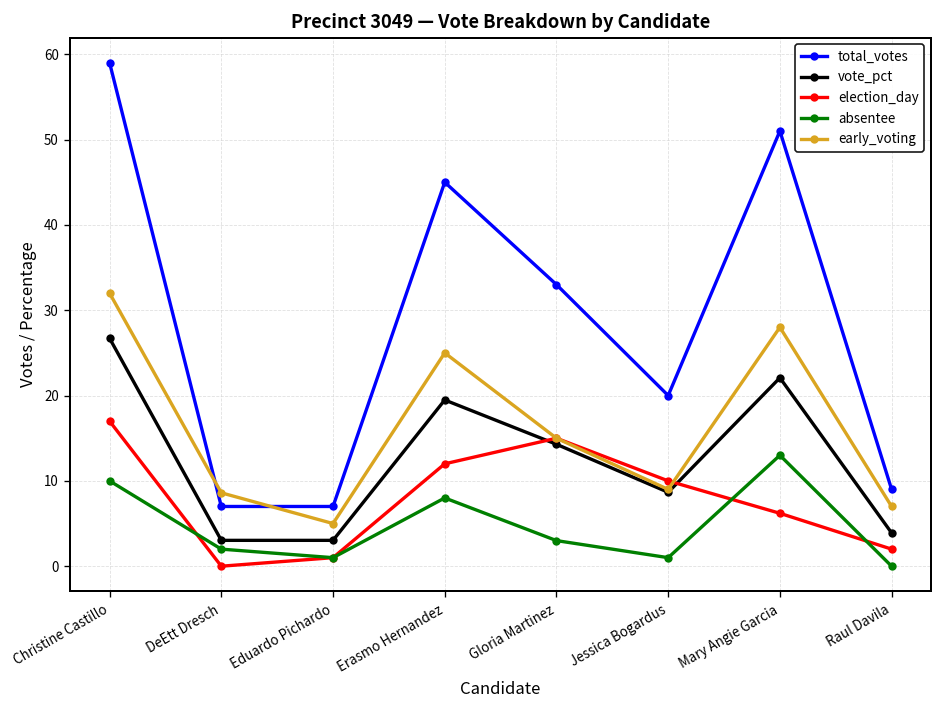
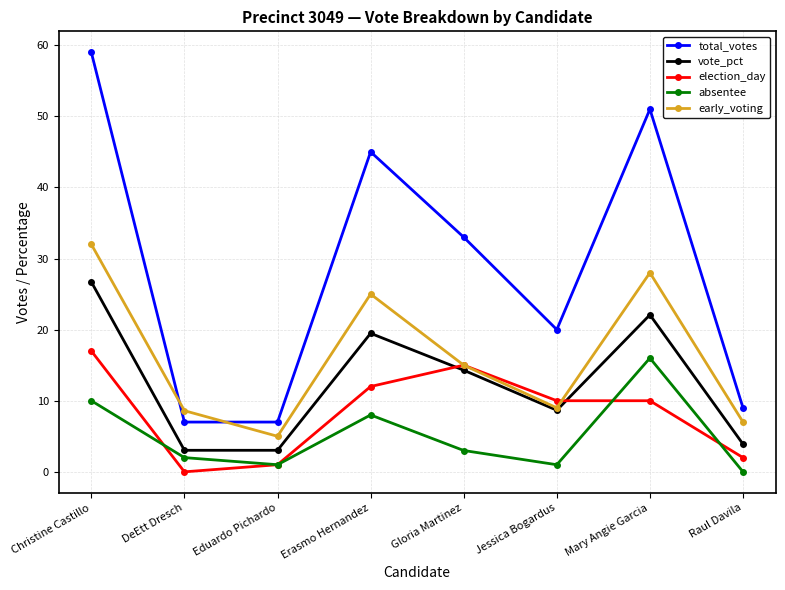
election_day, Mary Angie Garcia: 6 -> 10
absentee, Mary Angie Garcia: 13 -> 16
